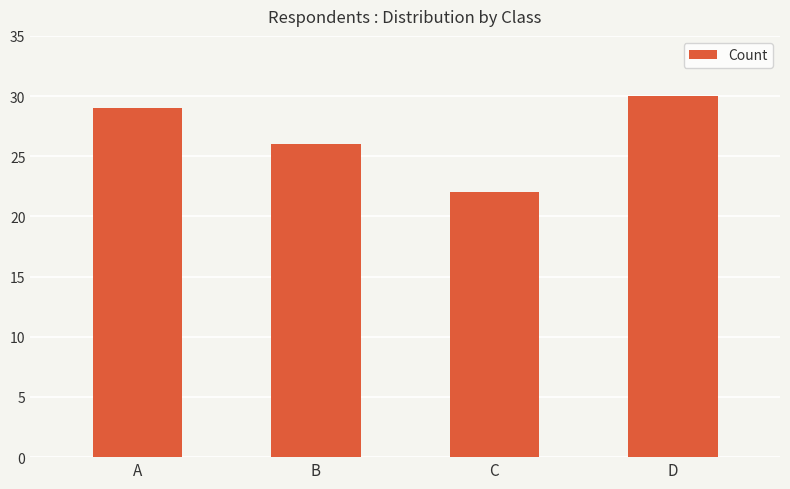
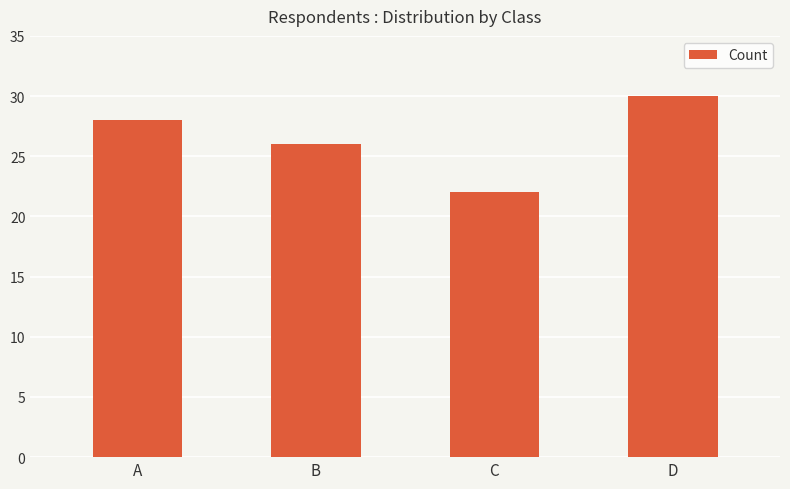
A: 29 -> 28
